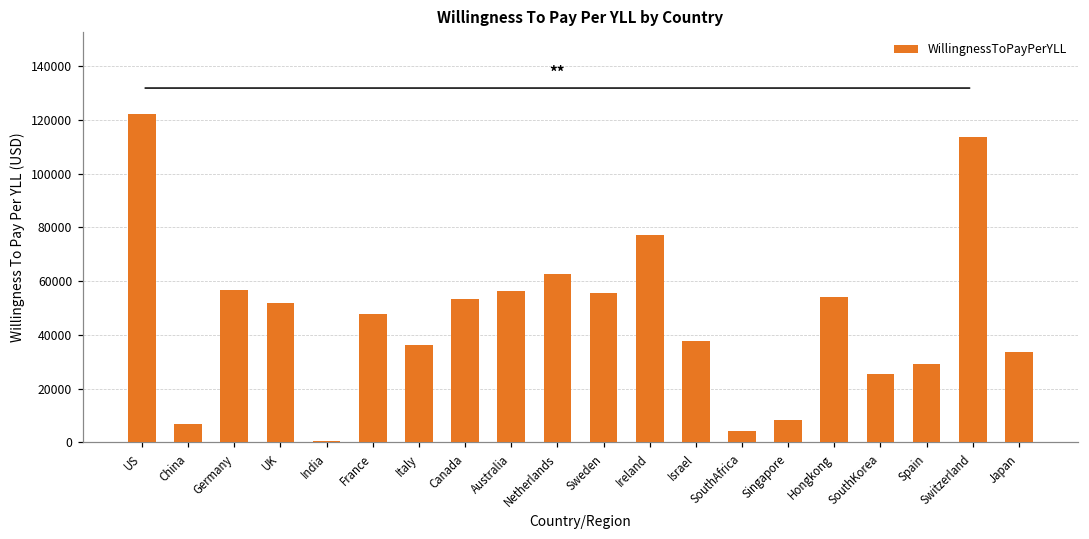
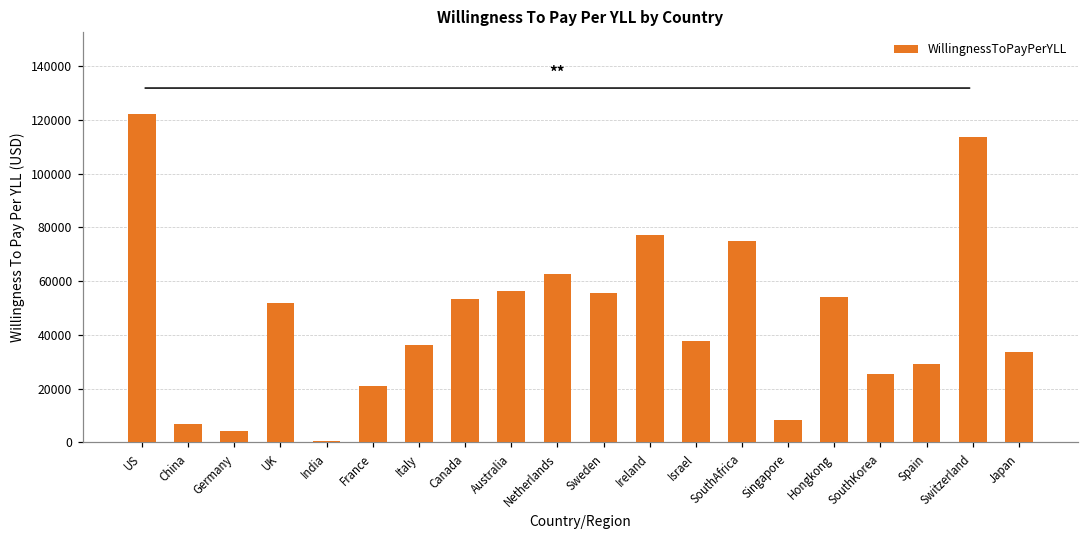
Germany: 57000 -> 4000
France: 48000 -> 21000
SouthAfrica: 4000 -> 75000
